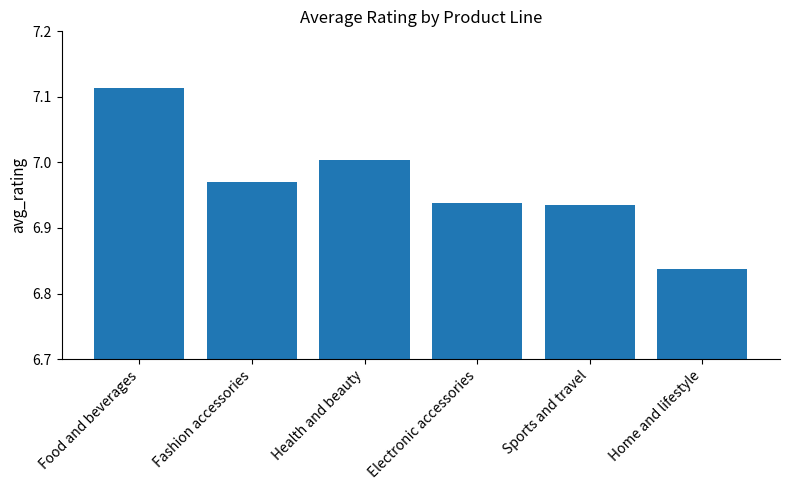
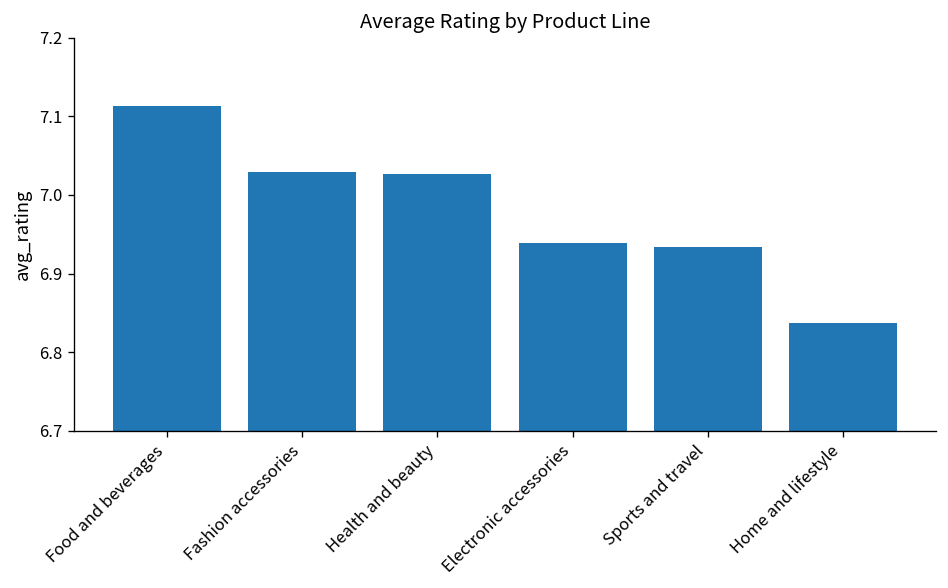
Fashion accessories: 6.97 -> 7.03
Health and beauty: 7.00 -> 7.03
